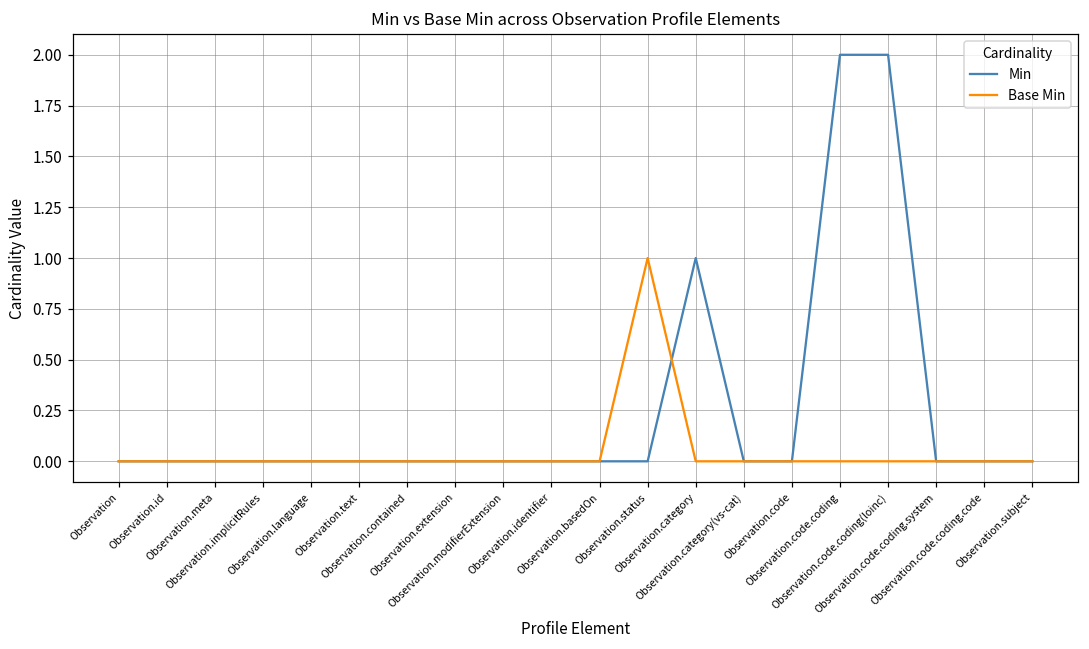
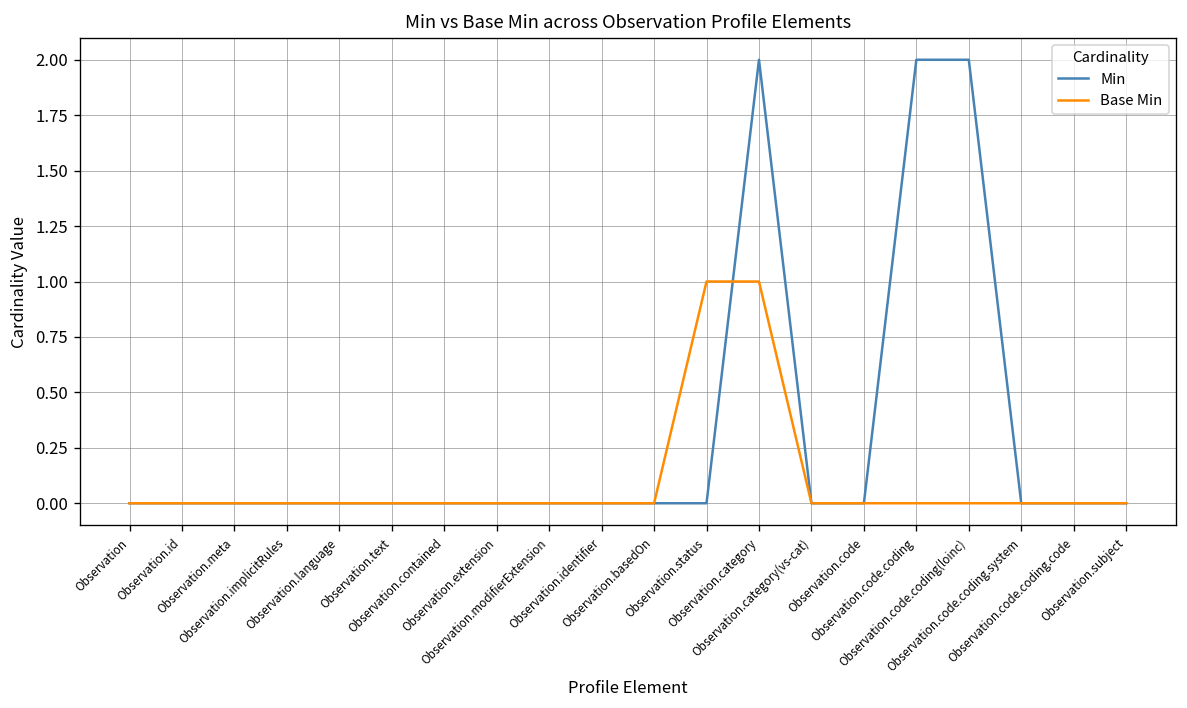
Min, Observation.category: 1 -> 2
Base Min, Observation.category: 0 -> 1
